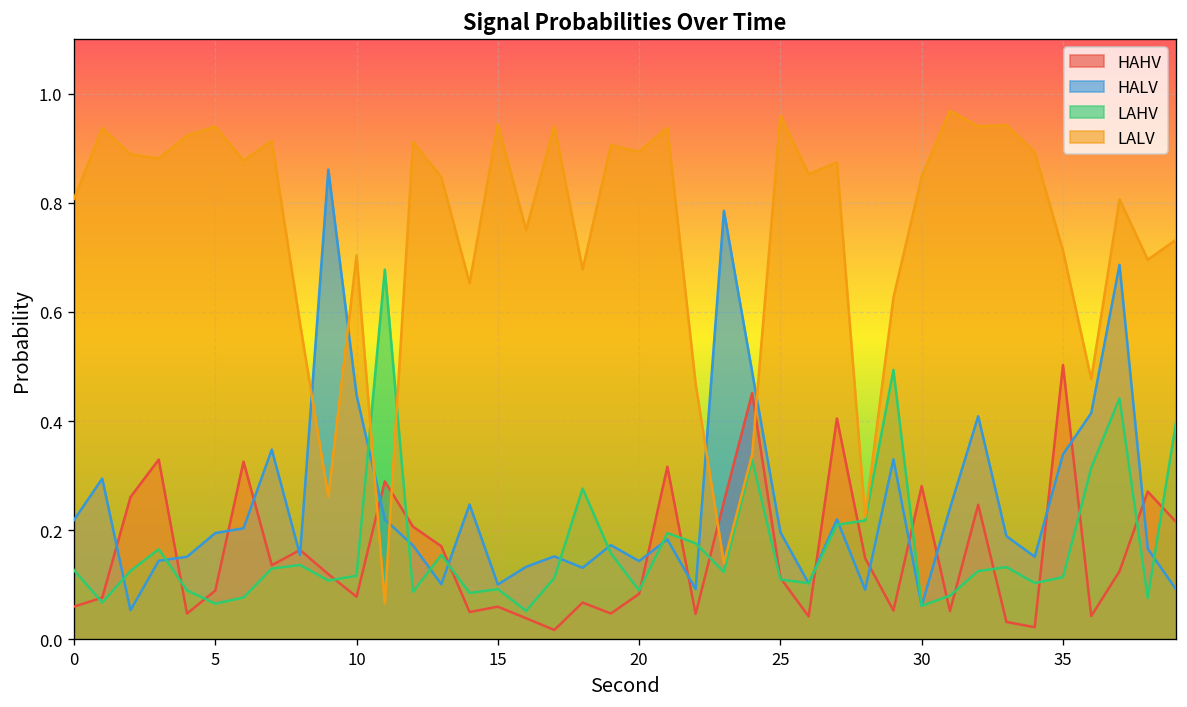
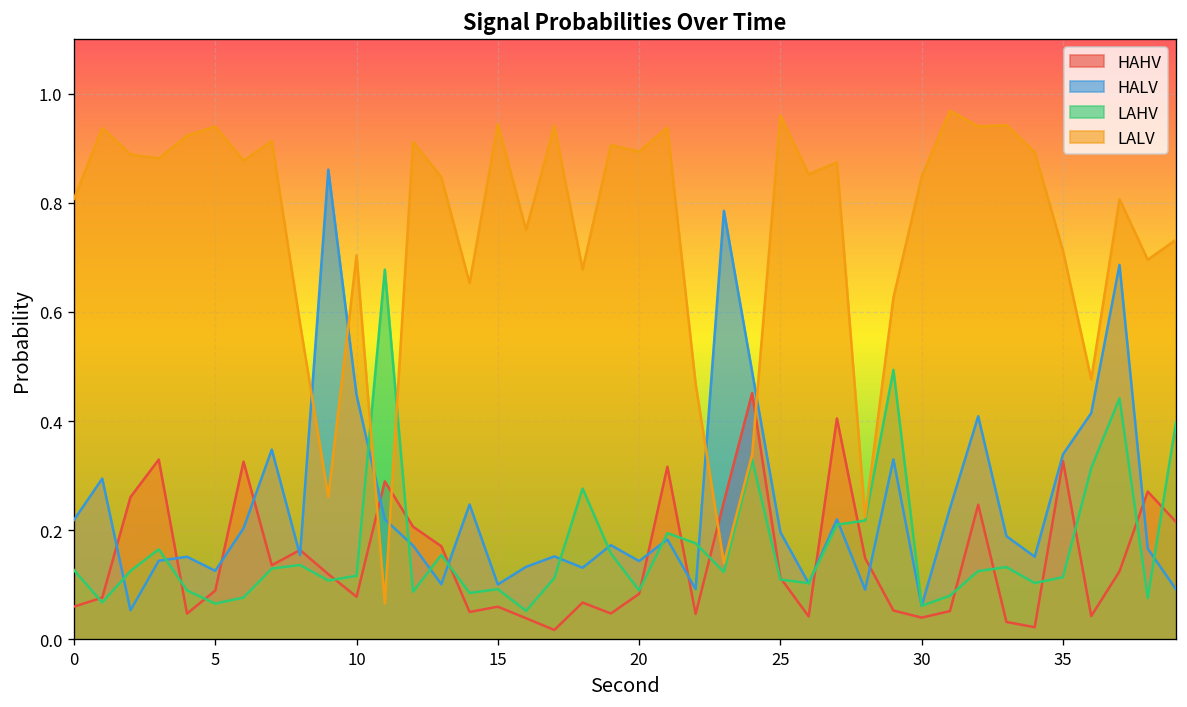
HALV, 5: 0.19 -> 0.13
HAHV, 30: 0.28 -> 0.04
HAHV, 35: 0.50 -> 0.33
